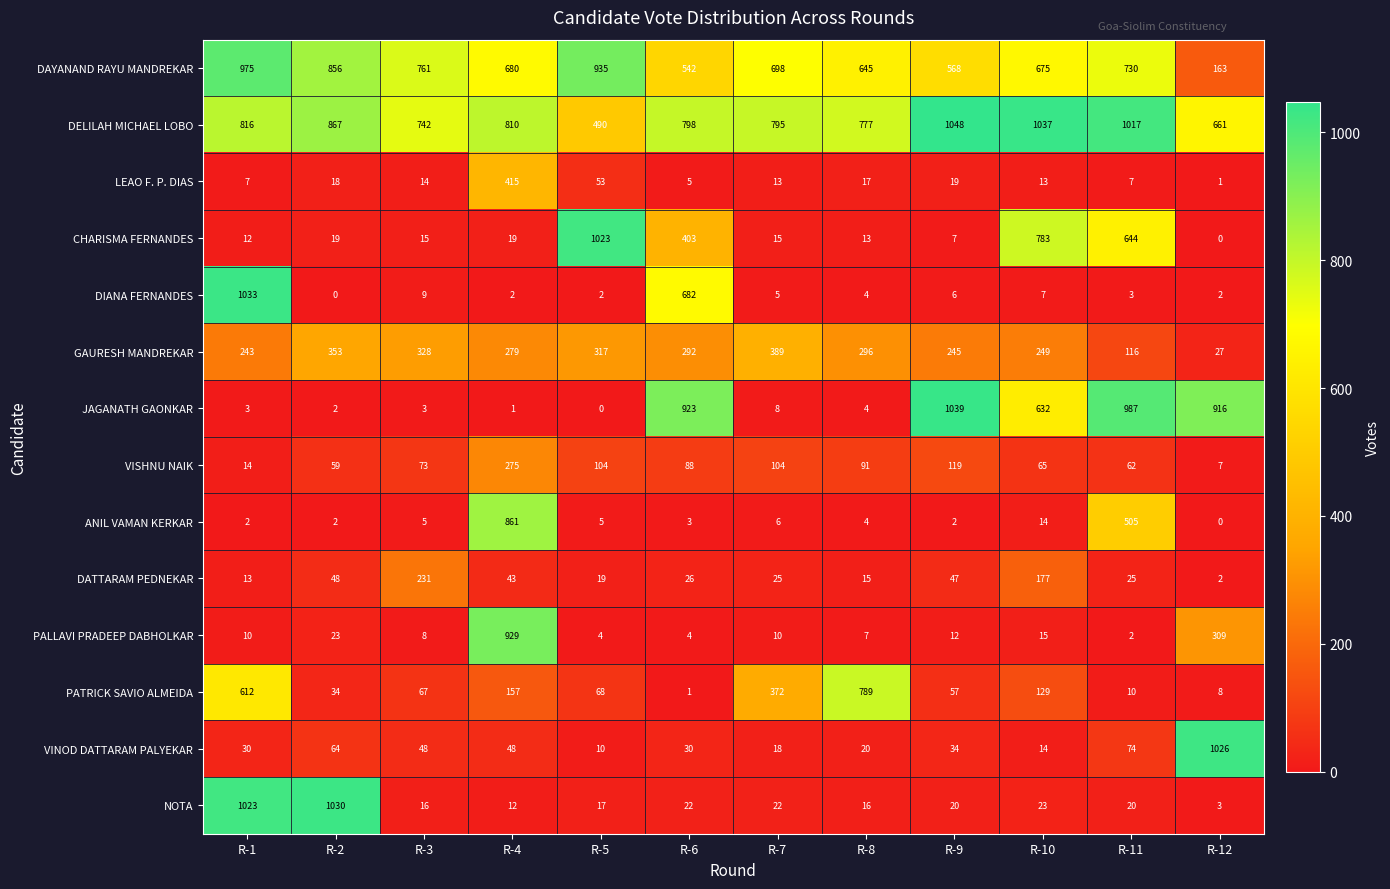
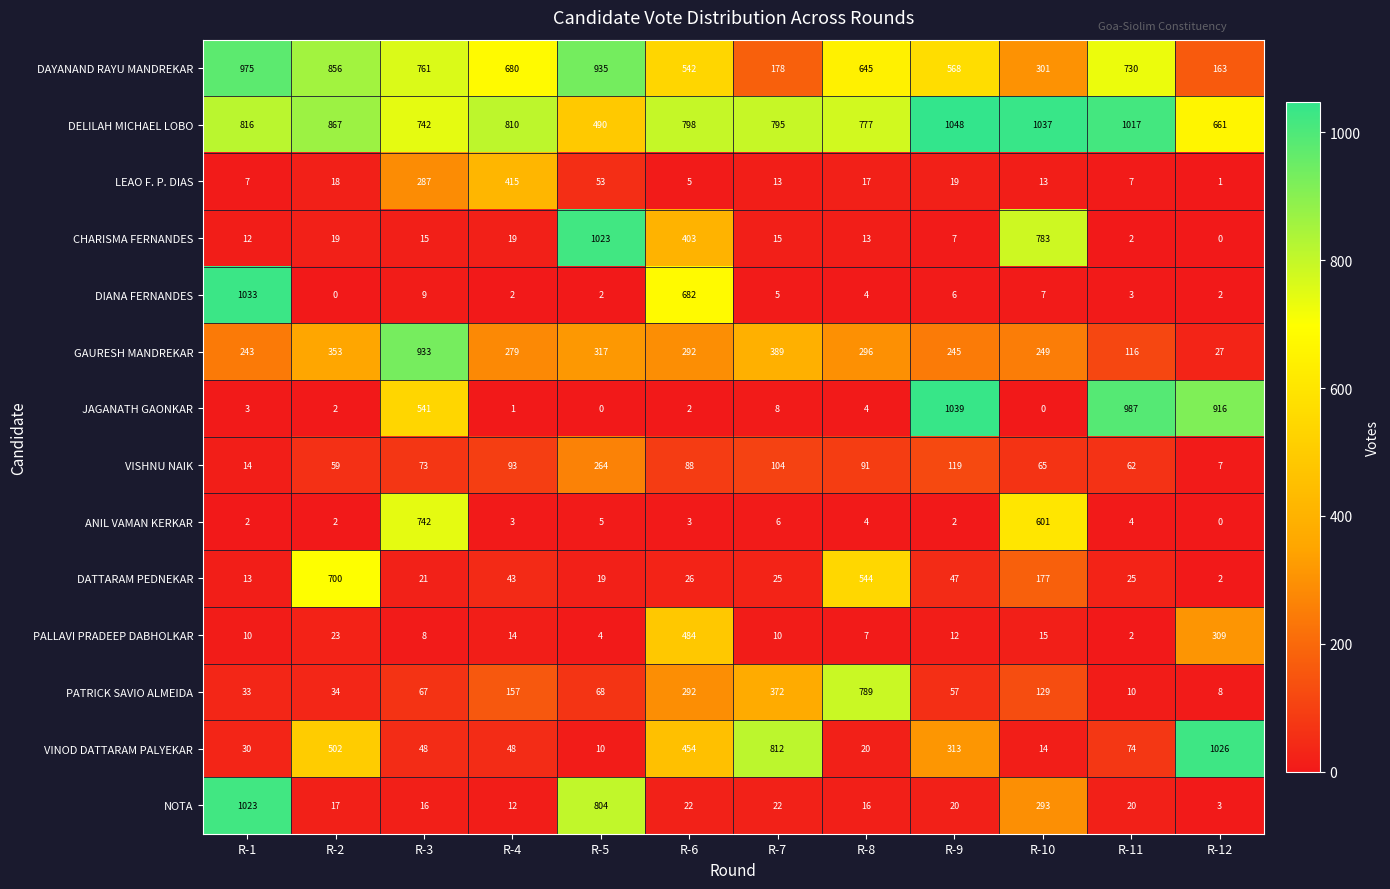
DAYANAND RAYU MANDREKAR, R-7: 698 -> 178
DAYANAND RAYU MANDREKAR, R-10: 675 -> 301
LEAO F. P. DIAS, R-3: 14 -> 287
CHARISMA FERNANDES, R-11: 644 -> 2
GAURESH MANDREKAR, R-3: 328 -> 933
JAGANATH GAONKAR, R-3: 3 -> 541
JAGANATH GAONKAR, R-6: 923 -> 2
JAGANATH GAONKAR, R-10: 632 -> 0
VISHNU NAIK, R-4: 275 -> 93
VISHNU NAIK, R-5: 104 -> 264
ANIL VAMAN KERKAR, R-3: 5 -> 742
ANIL VAMAN KERKAR, R-4: 861 -> 3
ANIL VAMAN KERKAR, R-10: 14 -> 601
ANIL VAMAN KERKAR, R-11: 505 -> 4
DATTARAM PEDNEKAR, R-2: 48 -> 700
DATTARAM PEDNEKAR, R-3: 231 -> 21
DATTARAM PEDNEKAR, R-8: 15 -> 544
PALLAVI PRADEEP DABHOLKAR, R-4: 929 -> 14
PALLAVI PRADEEP DABHOLKAR, R-6: 4 -> 484
PATRICK SAVIO ALMEIDA, R-1: 612 -> 33
PATRICK SAVIO ALMEIDA, R-6: 1 -> 292
VINOD DATTARAM PALYEKAR, R-2: 64 -> 502
VINOD DATTARAM PALYEKAR, R-6: 30 -> 454
VINOD DATTARAM PALYEKAR, R-7: 18 -> 812
VINOD DATTARAM PALYEKAR, R-9: 34 -> 313
NOTA, R-2: 1030 -> 17
NOTA, R-5: 17 -> 804
NOTA, R-10: 23 -> 293
